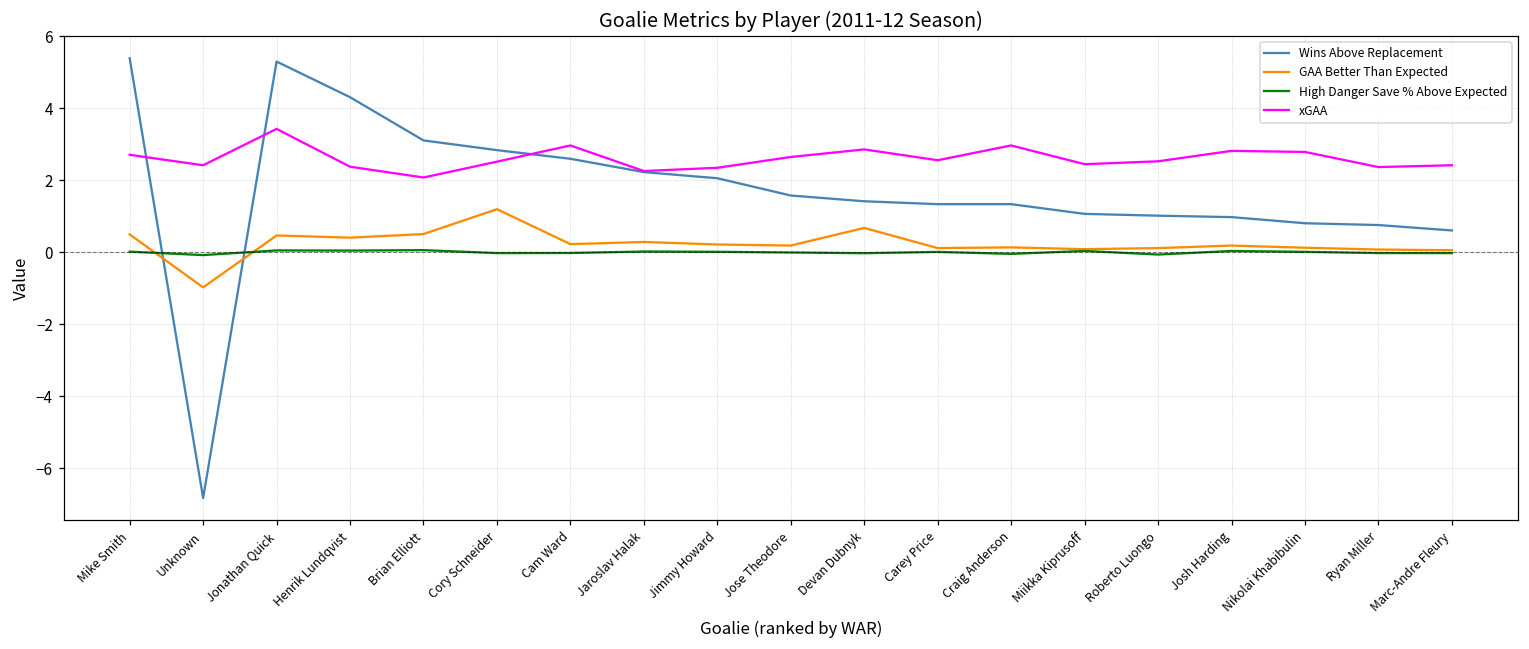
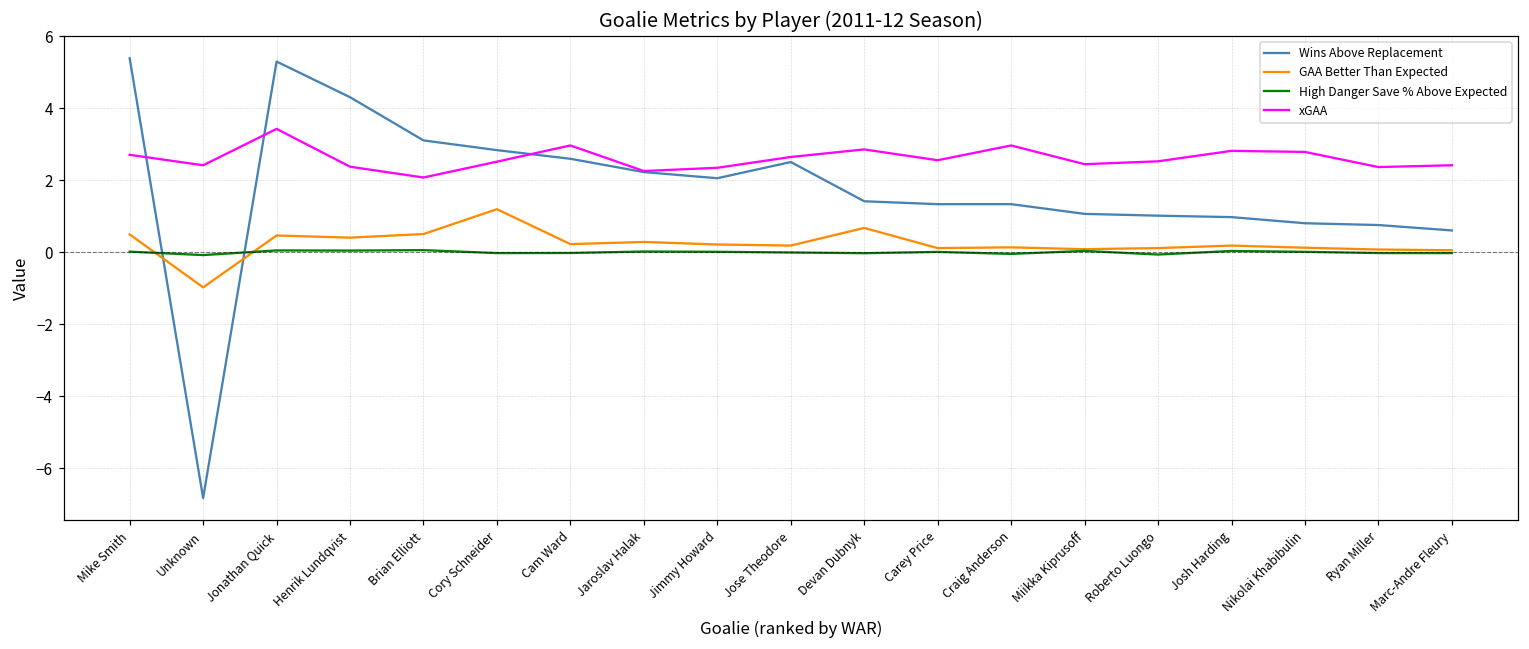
Wins Above Replacement, Jose Theodore: 1.6 -> 2.5
